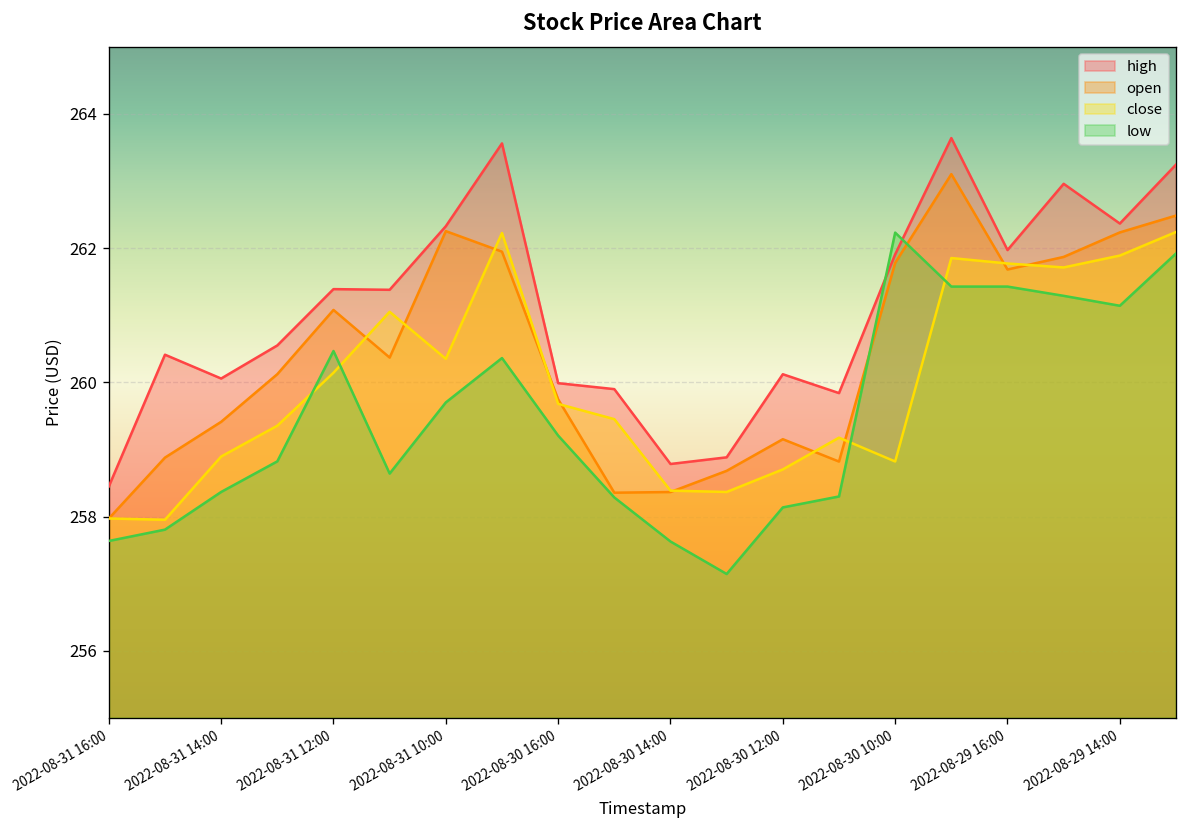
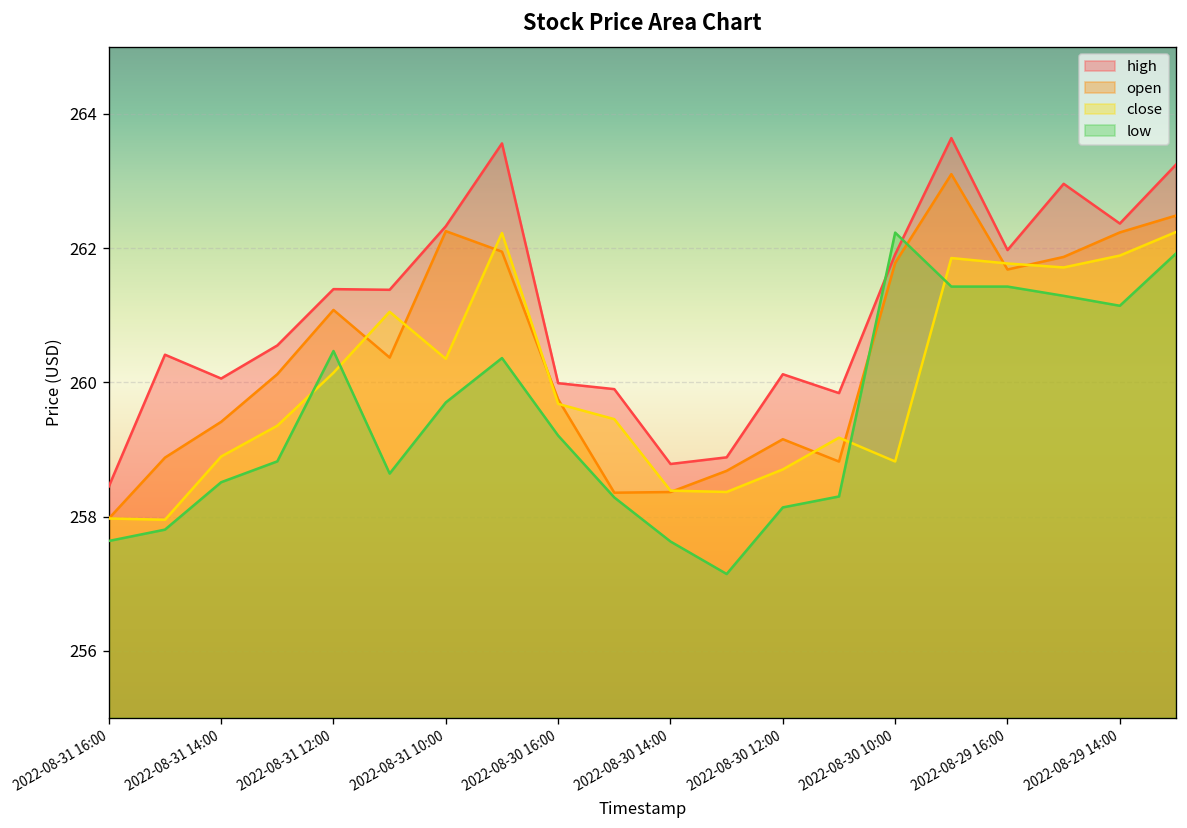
low, 2022-08-31 14:00: 258.4 -> 258.5
